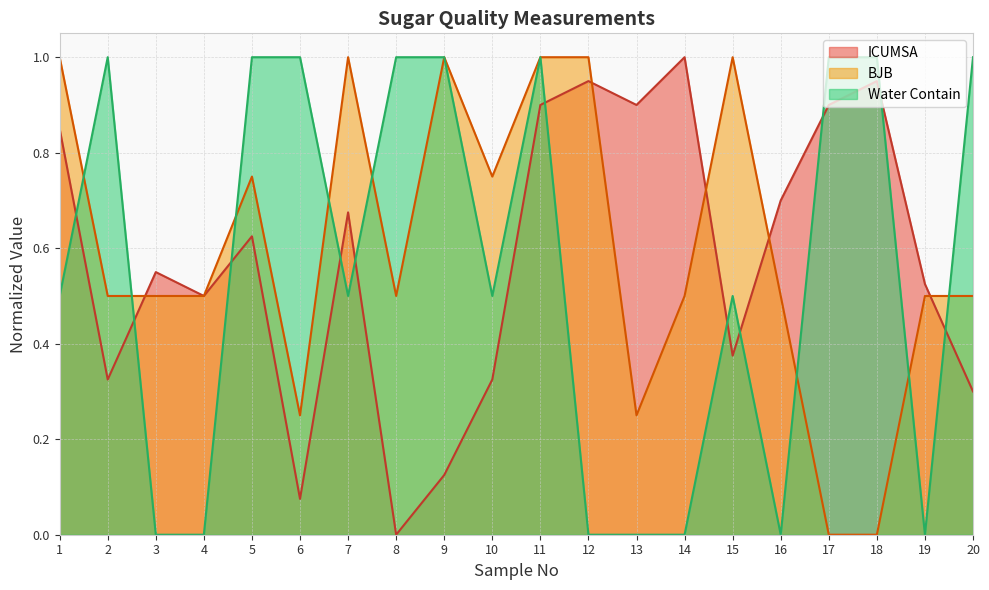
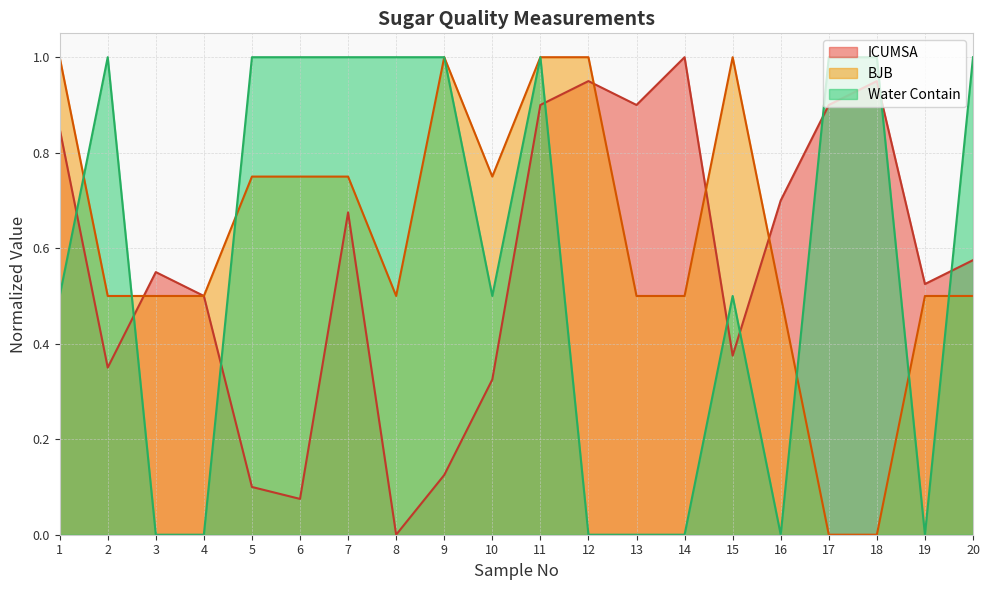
ICUMSA, 2: 0.33 -> 0.35
ICUMSA, 5: 0.63 -> 0.10
BJB, 6: 0.25 -> 0.75
BJB, 7: 1.00 -> 0.75
Water Contain, 7: 0.50 -> 1.00
BJB, 13: 0.25 -> 0.50
ICUMSA, 20: 0.30 -> 0.58
